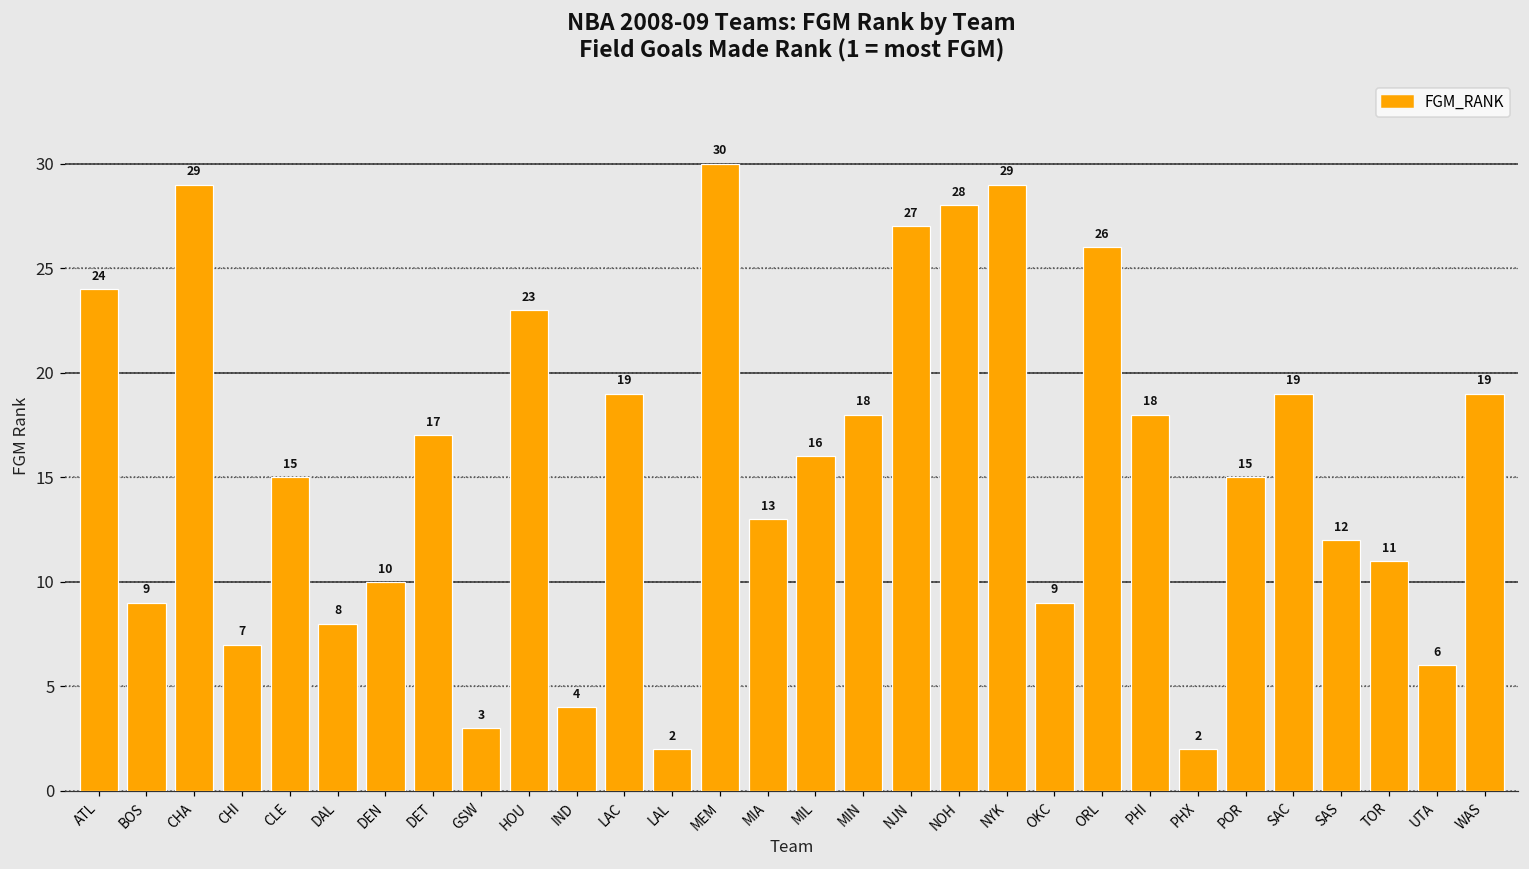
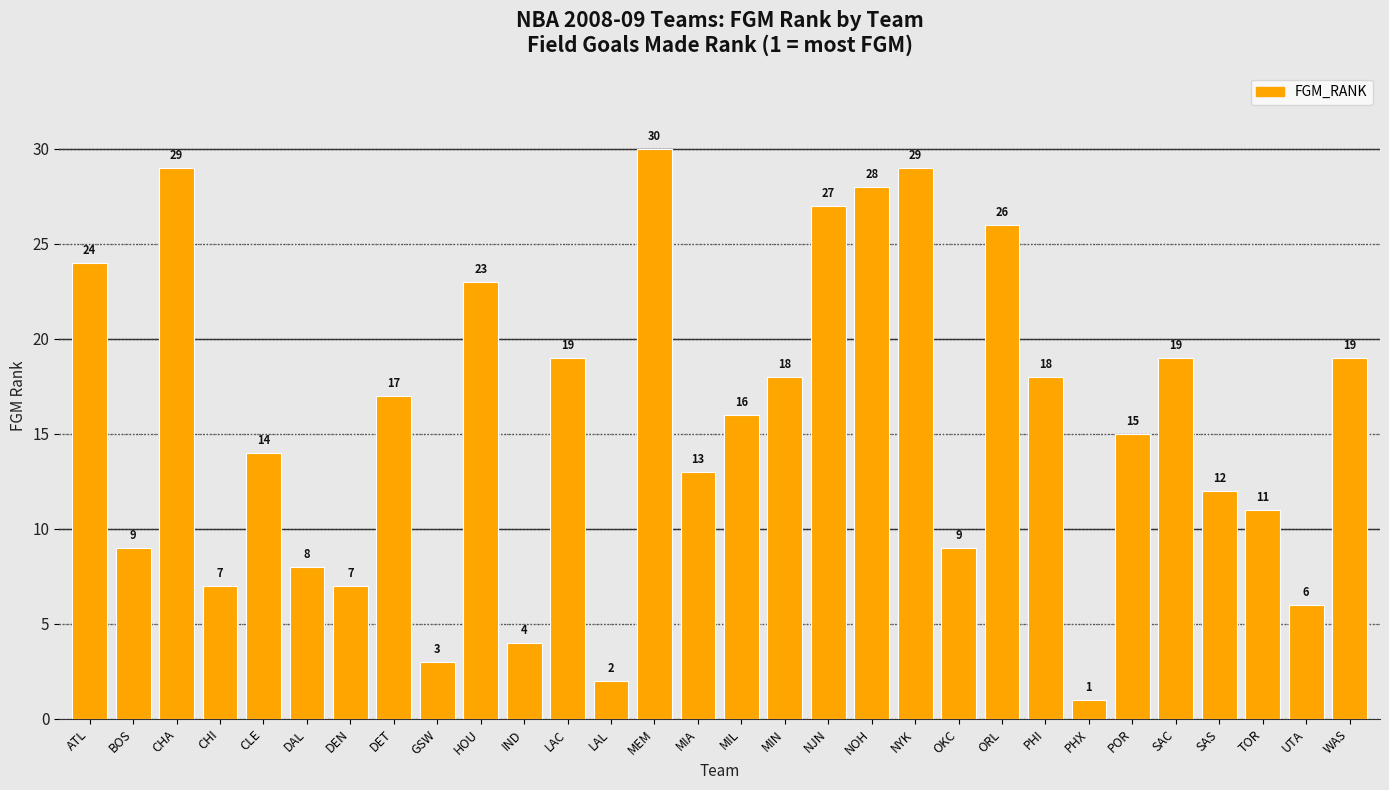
CLE: 15 -> 14
DEN: 10 -> 7
PHX: 2 -> 1
